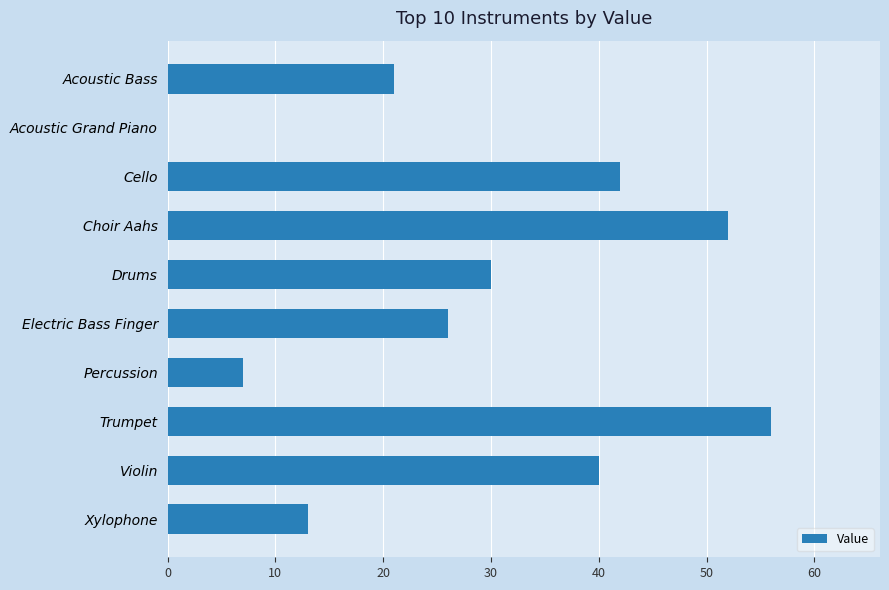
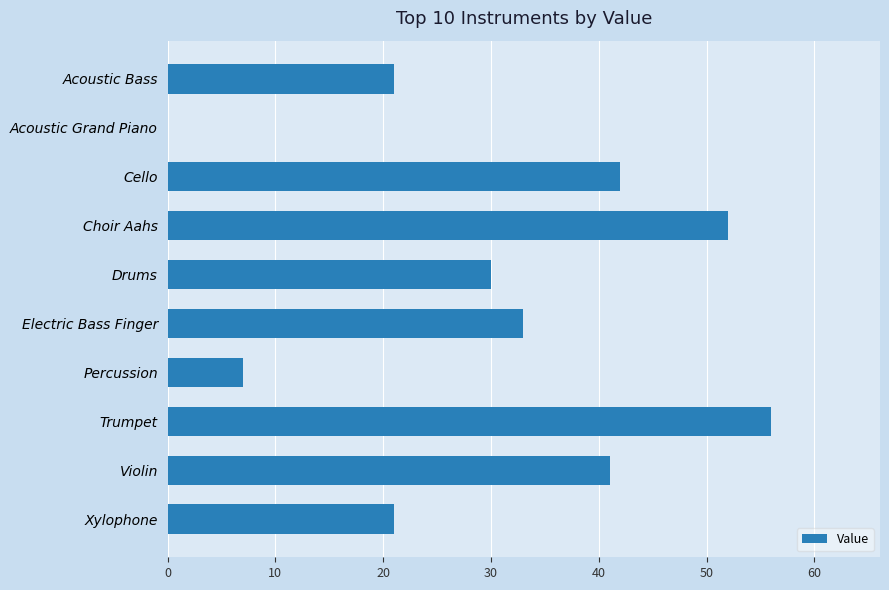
Electric Bass Finger: 26 -> 33
Violin: 40 -> 41
Xylophone: 13 -> 21
